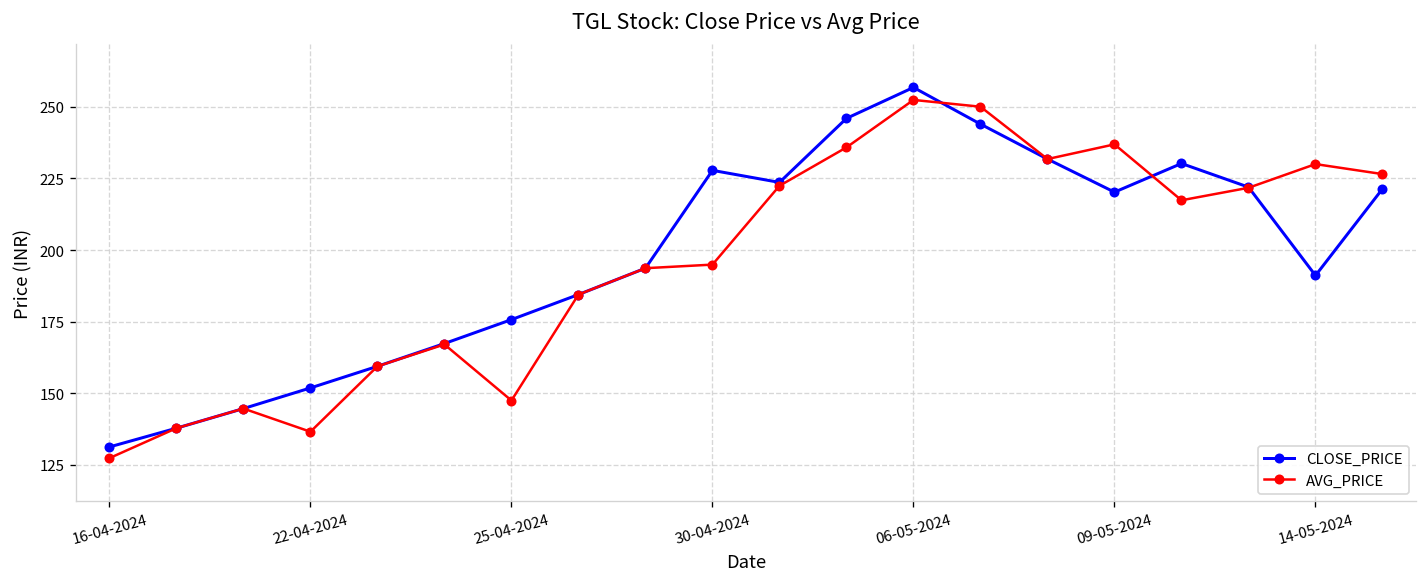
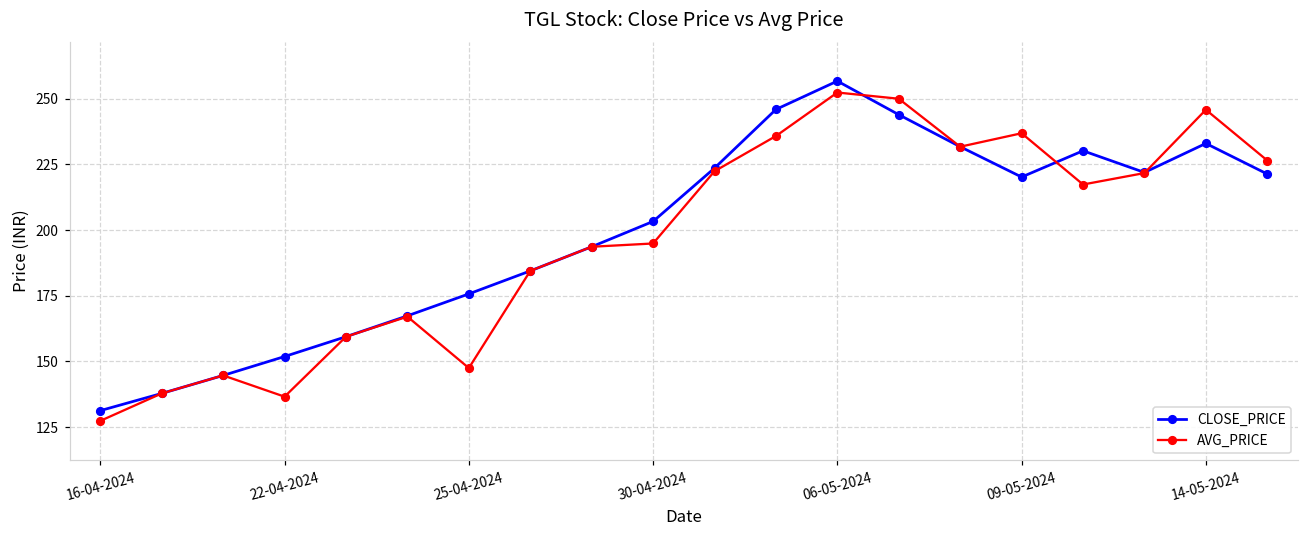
CLOSE_PRICE, 30-04-2024: 228 -> 203
CLOSE_PRICE, 14-05-2024: 191 -> 233
AVG_PRICE, 14-05-2024: 230 -> 246
